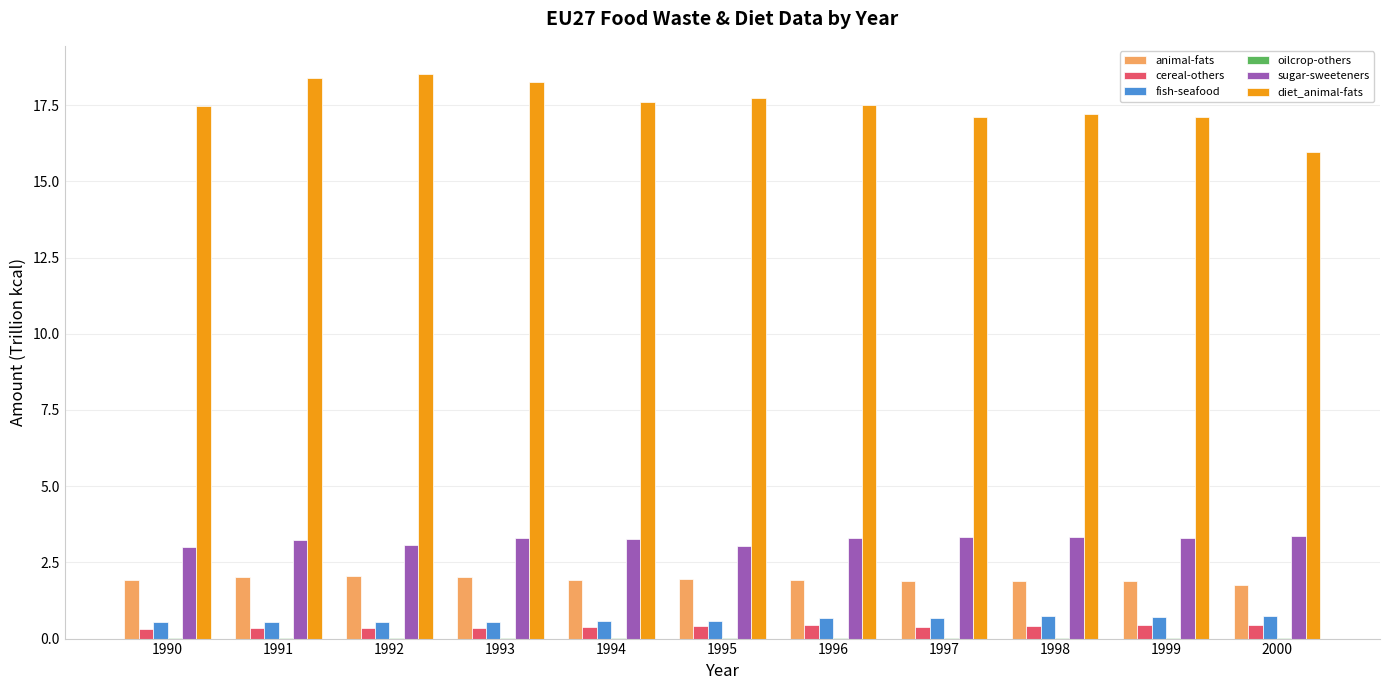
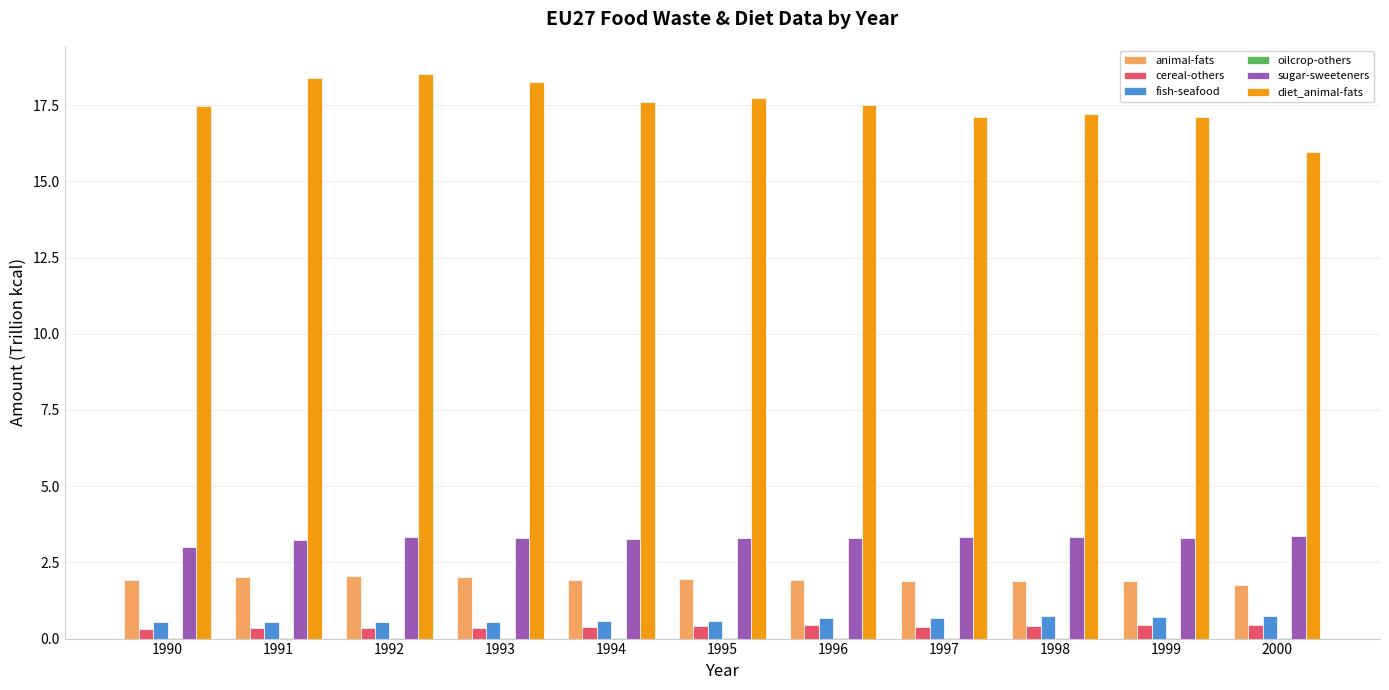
sugar-sweeteners, 1992: 3.1 -> 3.3
sugar-sweeteners, 1995: 3.0 -> 3.3
